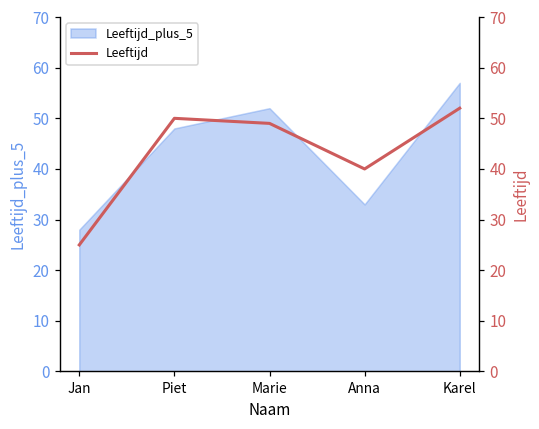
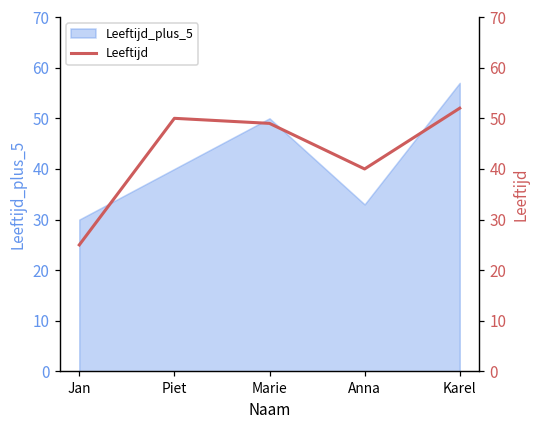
Leeftijd_plus_5, Jan: 28 -> 30
Leeftijd_plus_5, Piet: 48 -> 40
Leeftijd_plus_5, Marie: 52 -> 50
